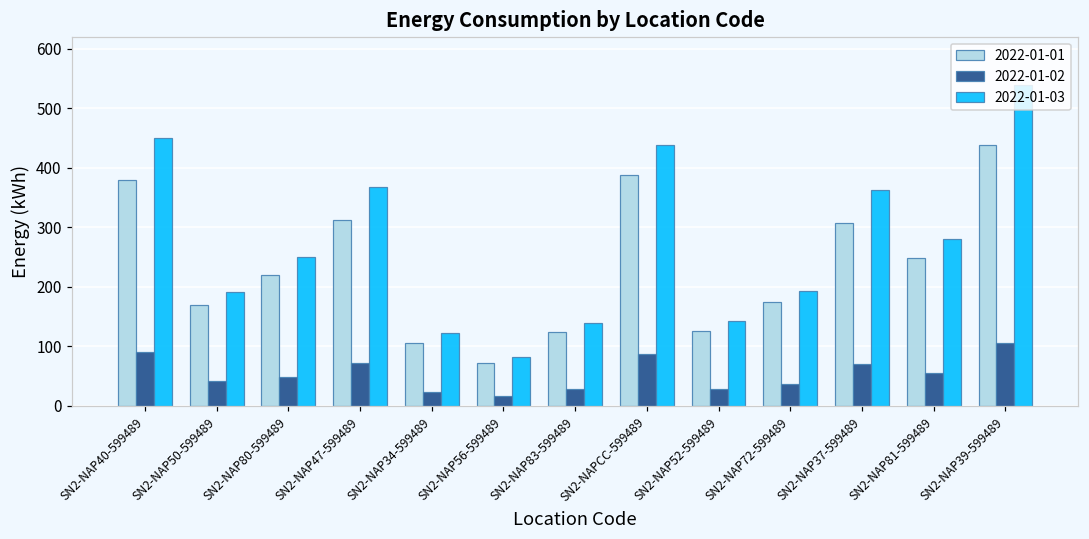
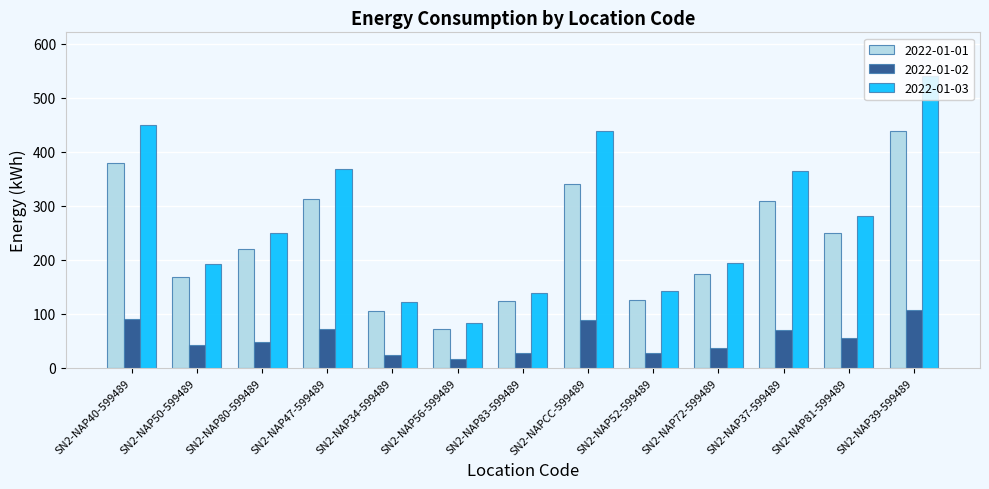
2022-01-01, SN2-NAPCC-599489: 390 -> 340
